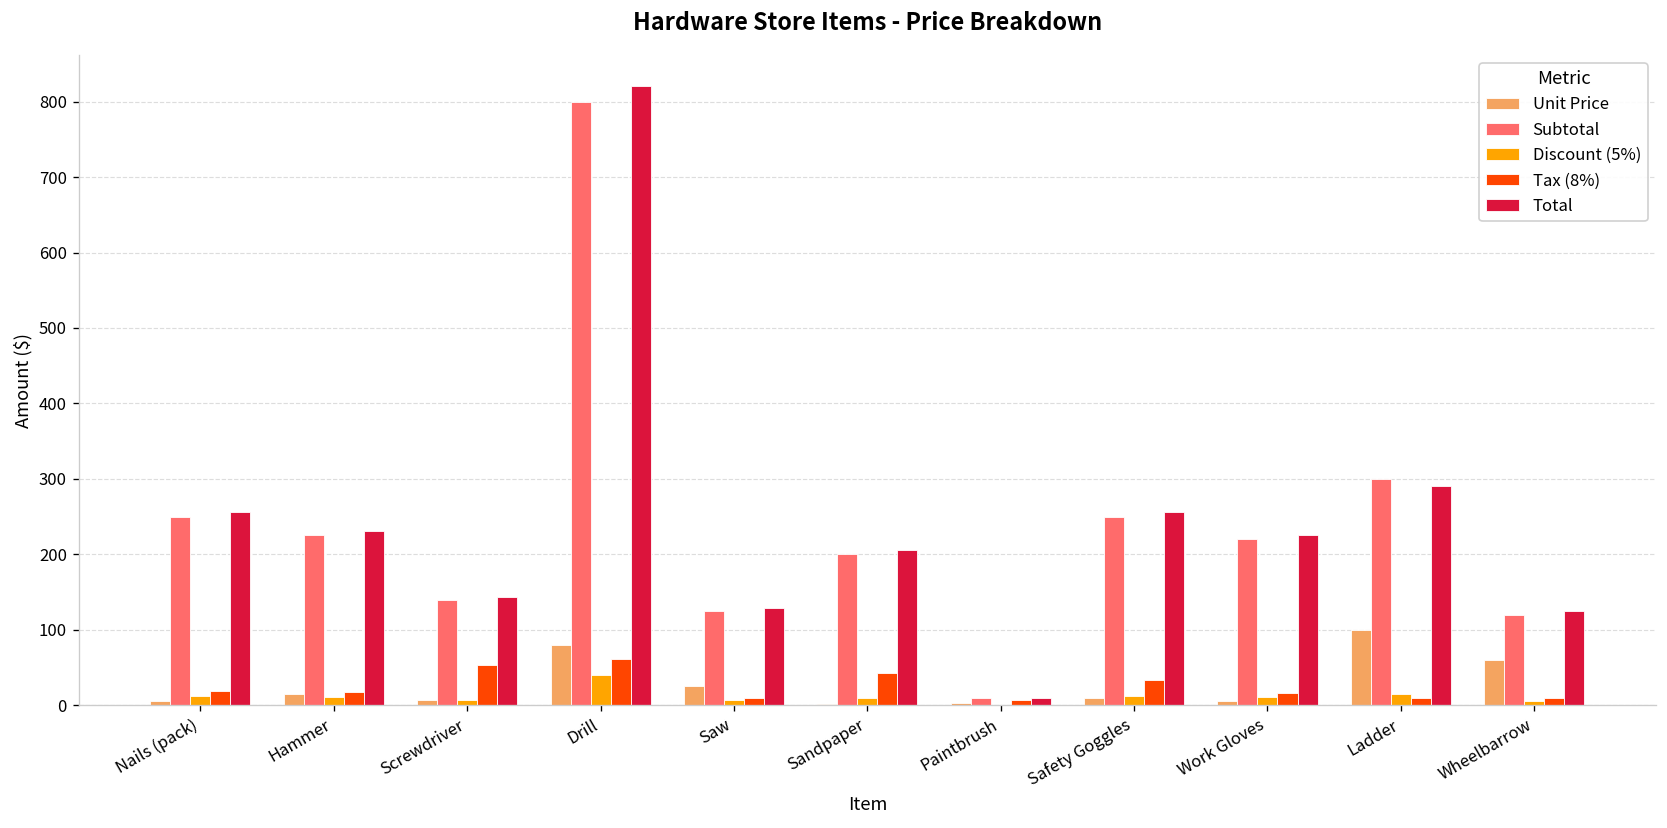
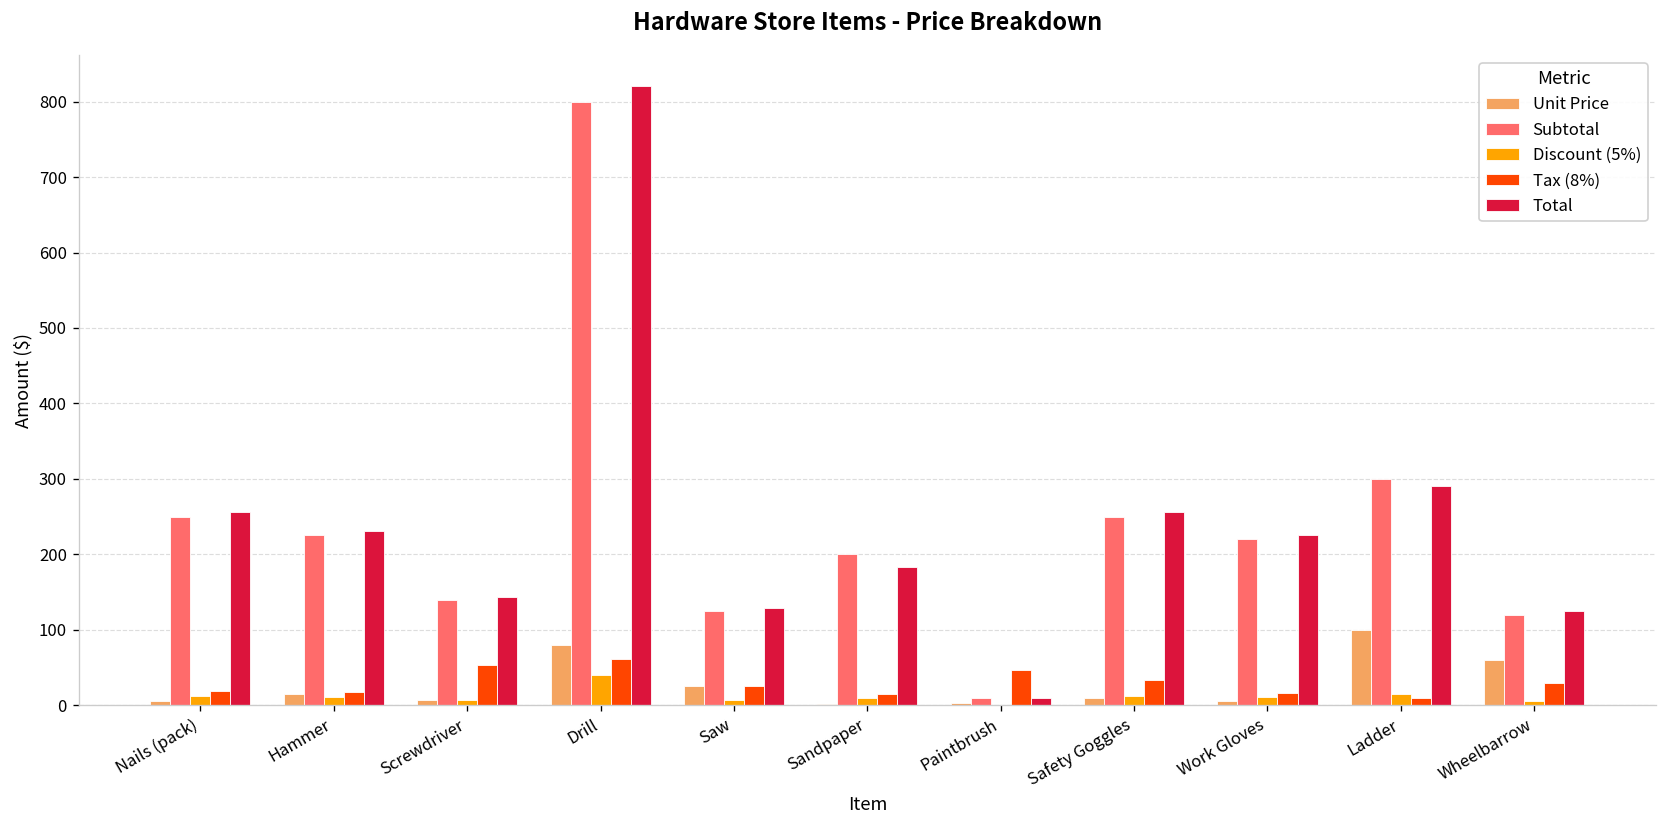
Tax (8%), Saw: 10 -> 30
Tax (8%), Sandpaper: 40 -> 20
Total, Sandpaper: 210 -> 180
Tax (8%), Paintbrush: 10 -> 50
Tax (8%), Wheelbarrow: 10 -> 30
